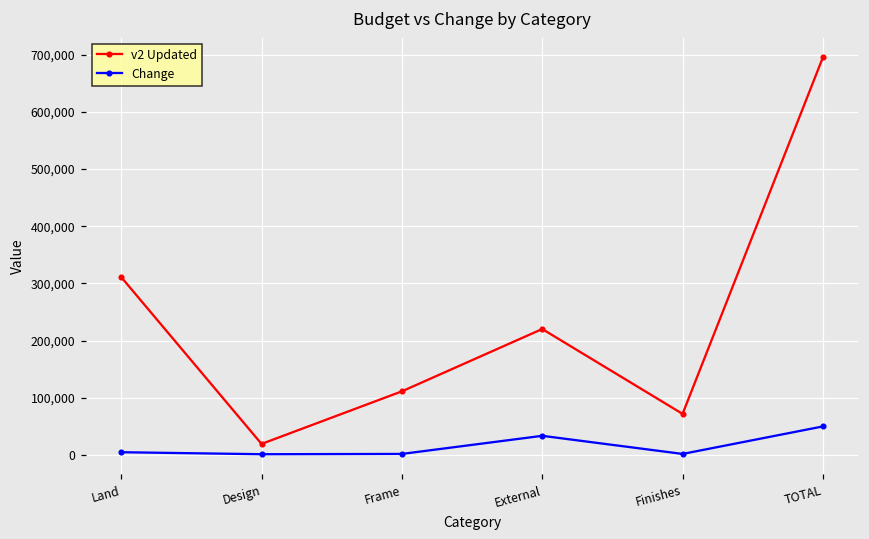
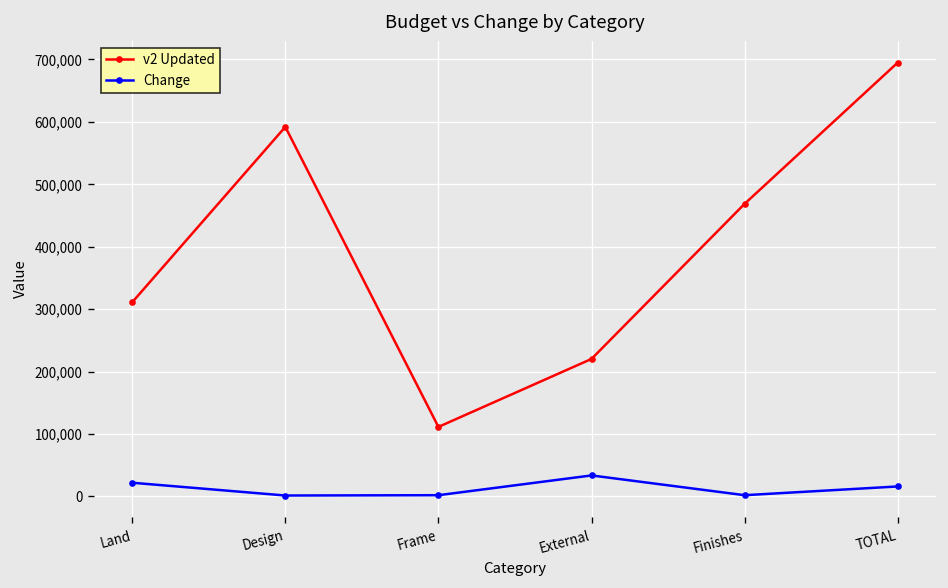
Change, Land: 10,000 -> 20,000
v2 Updated, Design: 20,000 -> 590,000
v2 Updated, Finishes: 70,000 -> 470,000
Change, TOTAL: 50,000 -> 20,000
